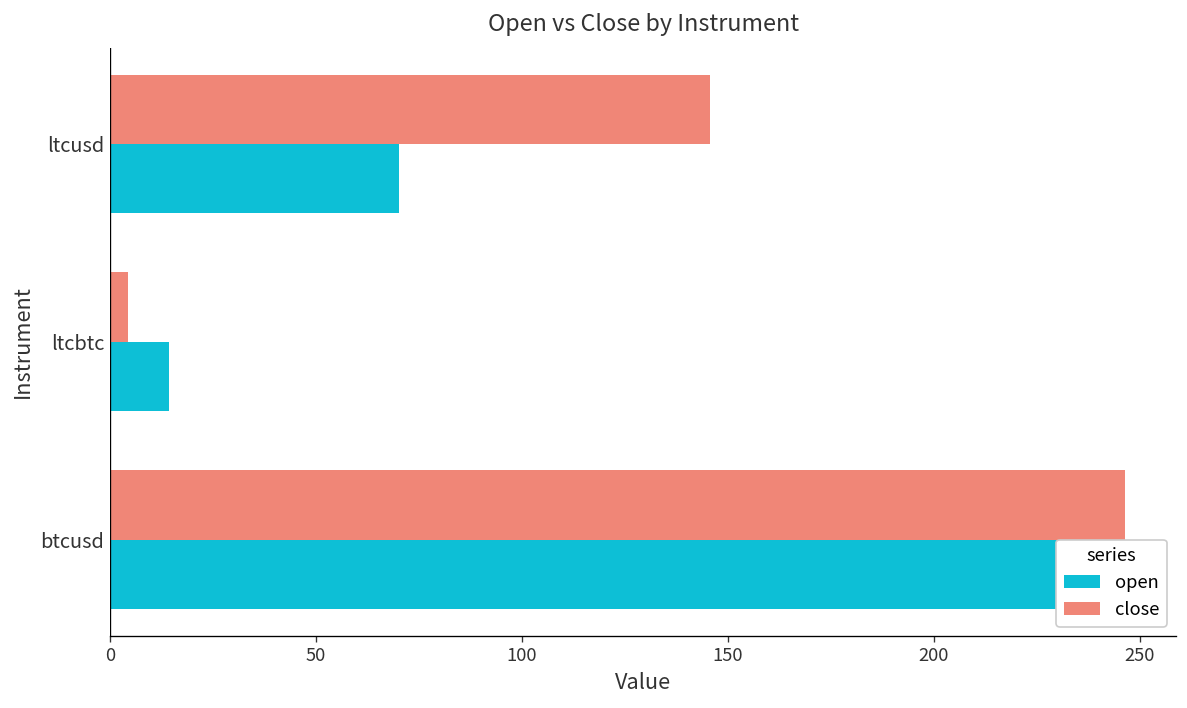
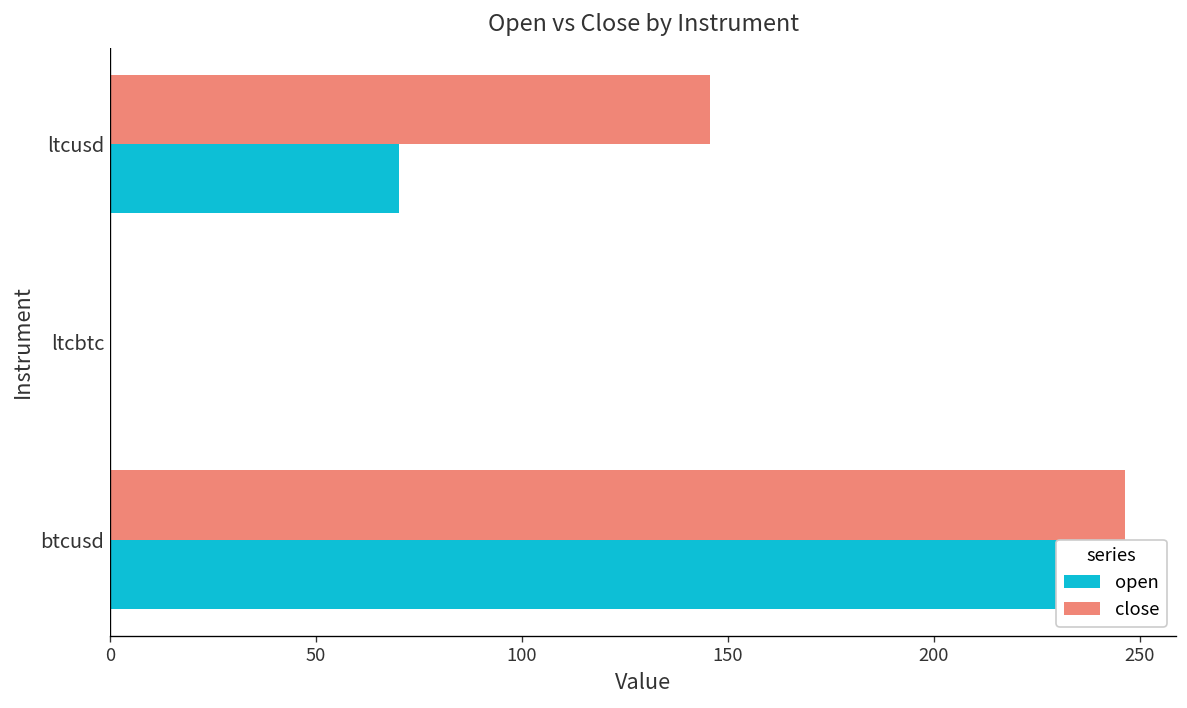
close, ltcbtc: 4 -> 0
open, ltcbtc: 14 -> 0
